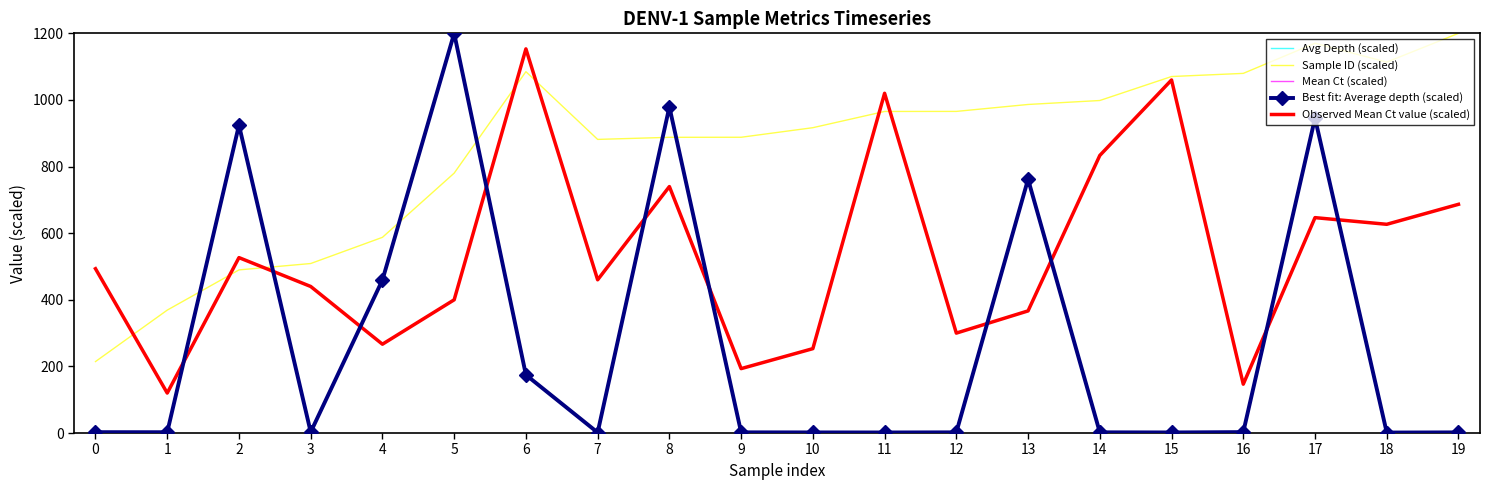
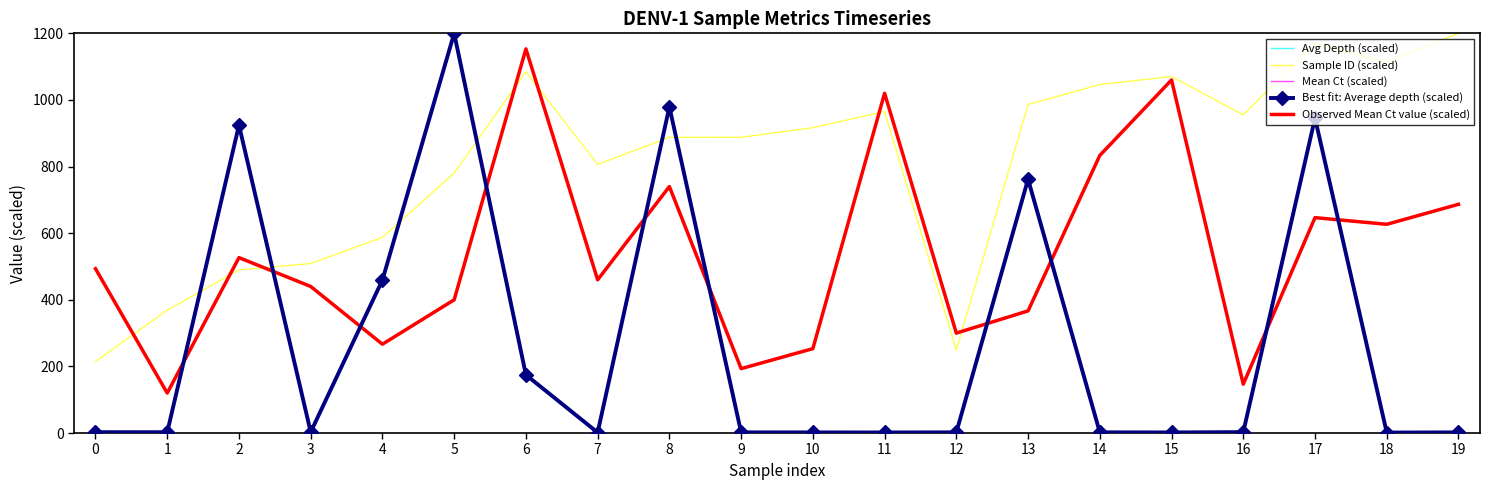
Sample ID (scaled), 7: 880 -> 810
Sample ID (scaled), 12: 970 -> 250
Sample ID (scaled), 14: 1000 -> 1050
Sample ID (scaled), 16: 1080 -> 960
